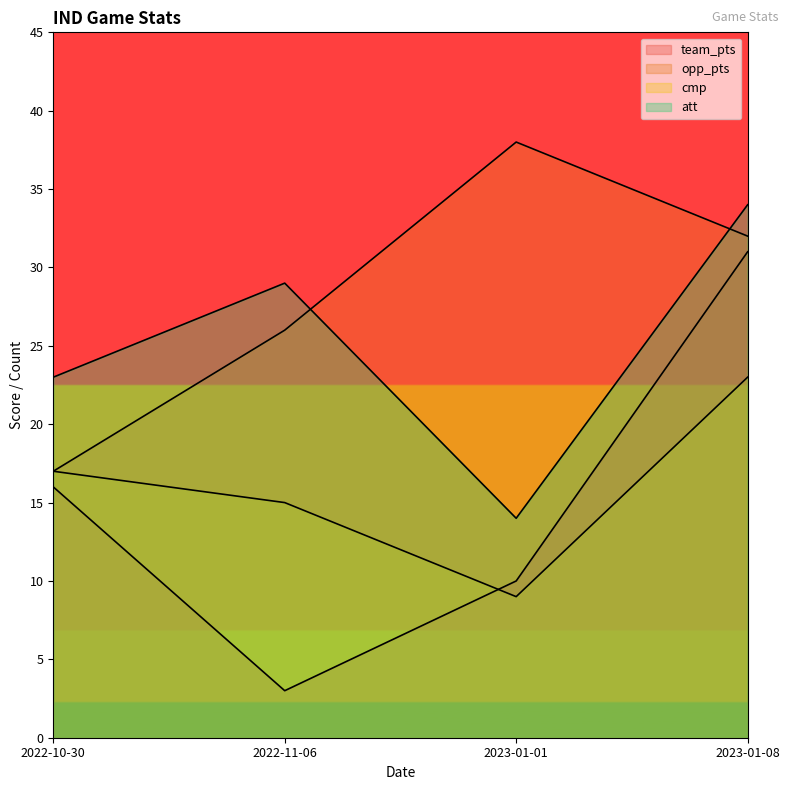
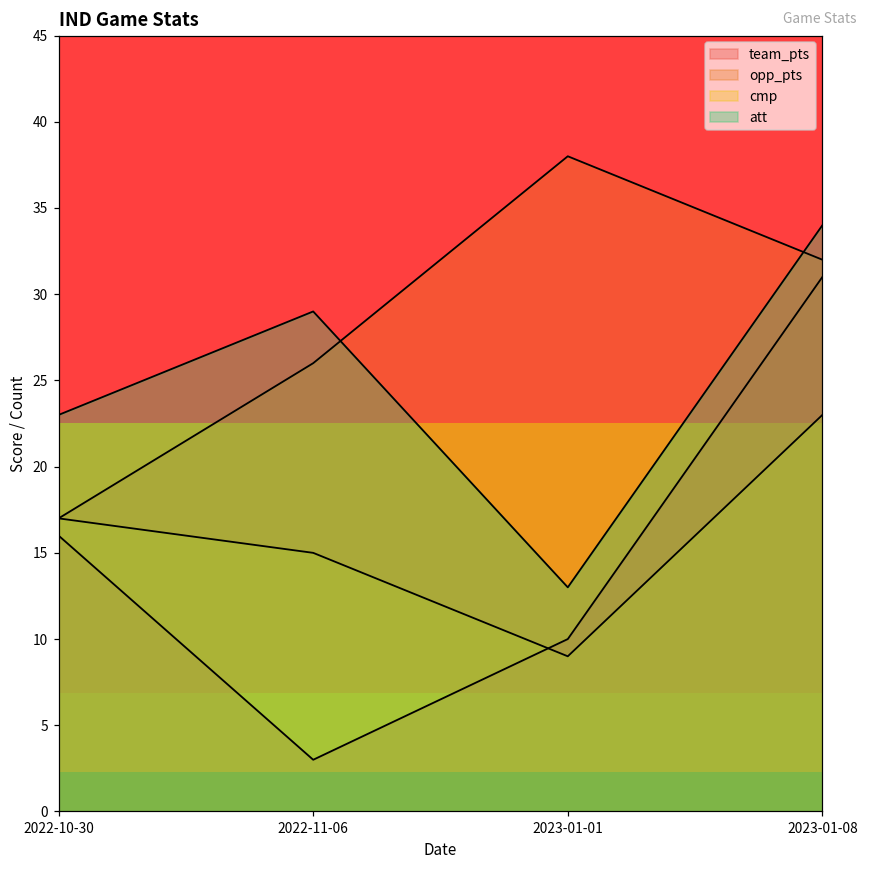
att, 2023-01-01: 14 -> 13
